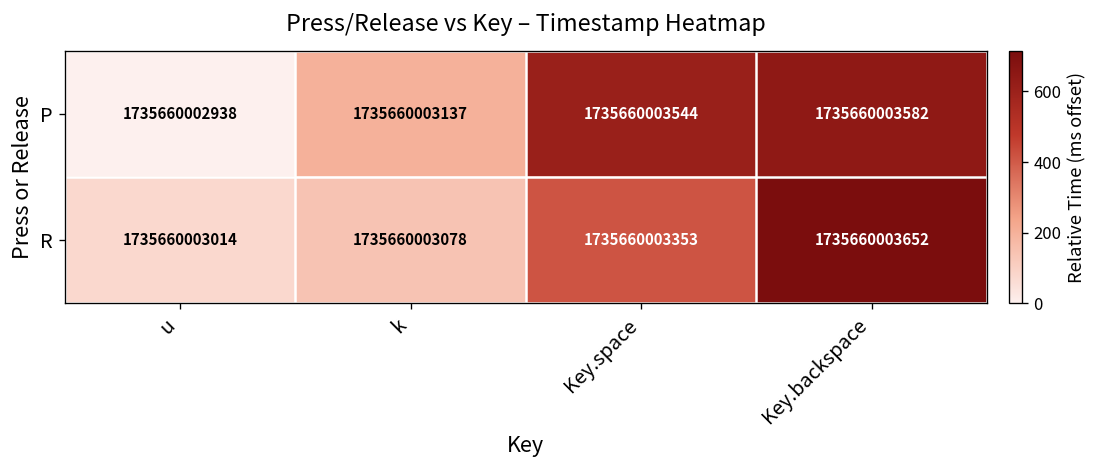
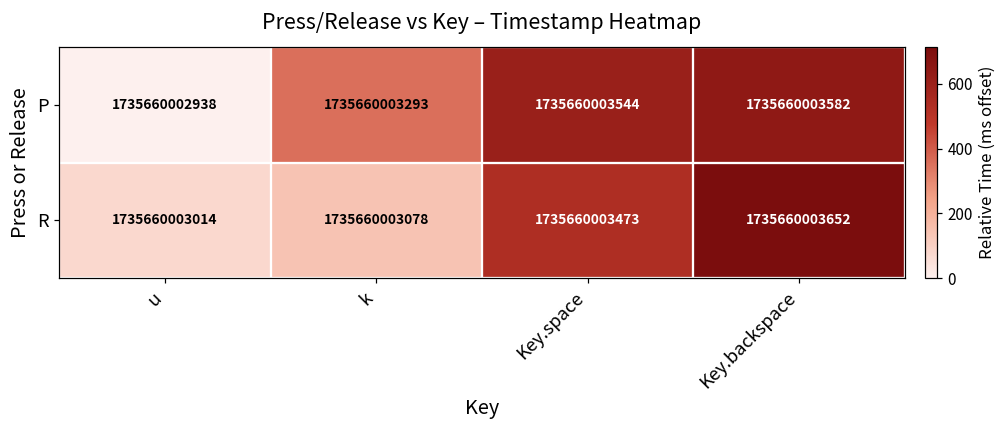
P, k: 1735660003137 -> 1735660003293
R, Key.space: 1735660003353 -> 1735660003473
